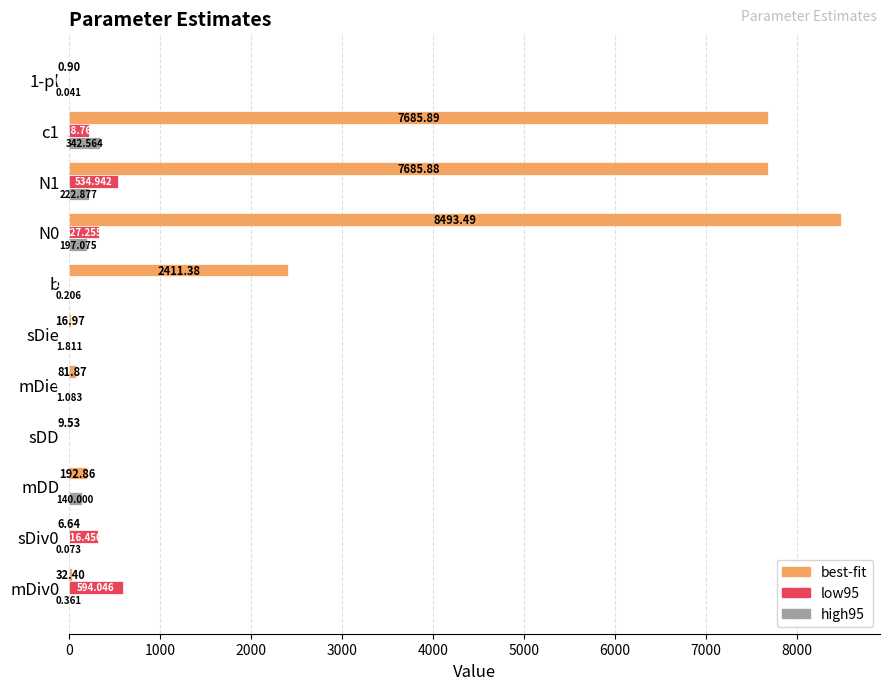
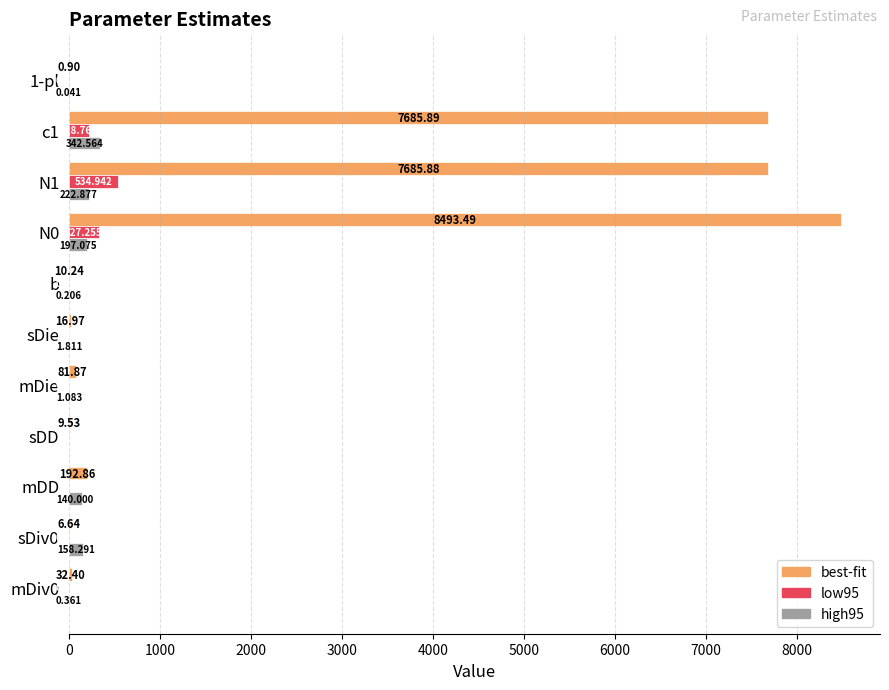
best-fit, b: 2411.38 -> 10.24
low95, sDiv0: 300 -> 0
high95, sDiv0: 0.073 -> 158.291
low95, mDiv0: 600 -> 0
